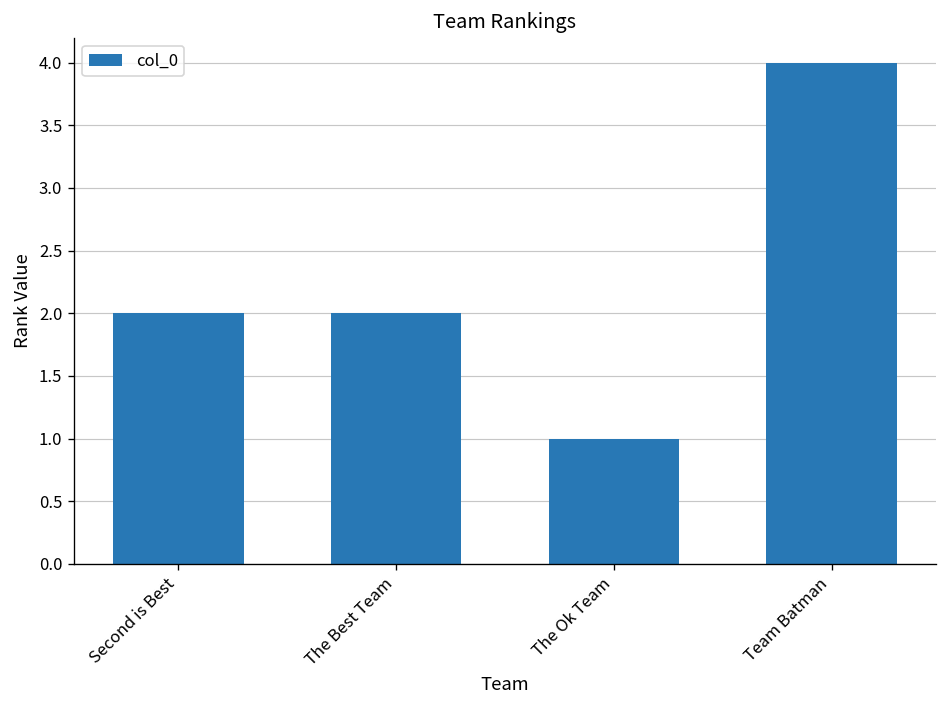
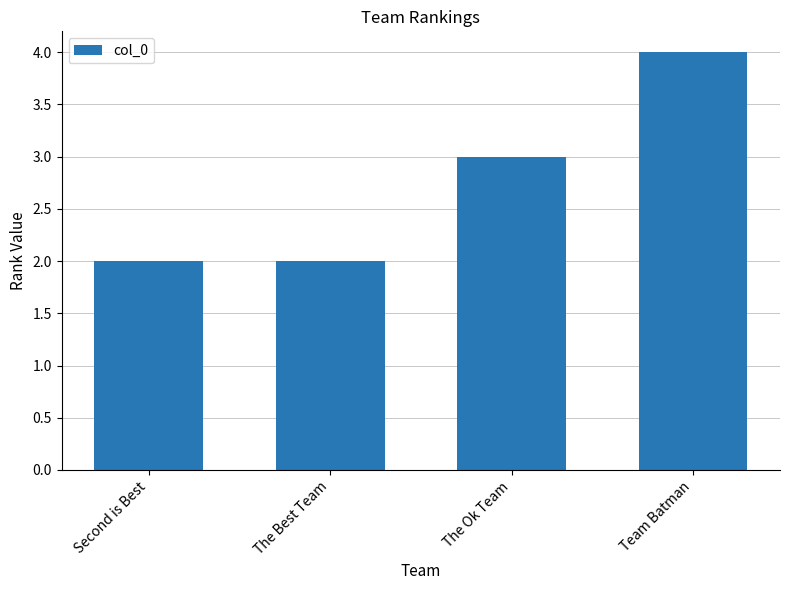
The Ok Team: 1 -> 3
